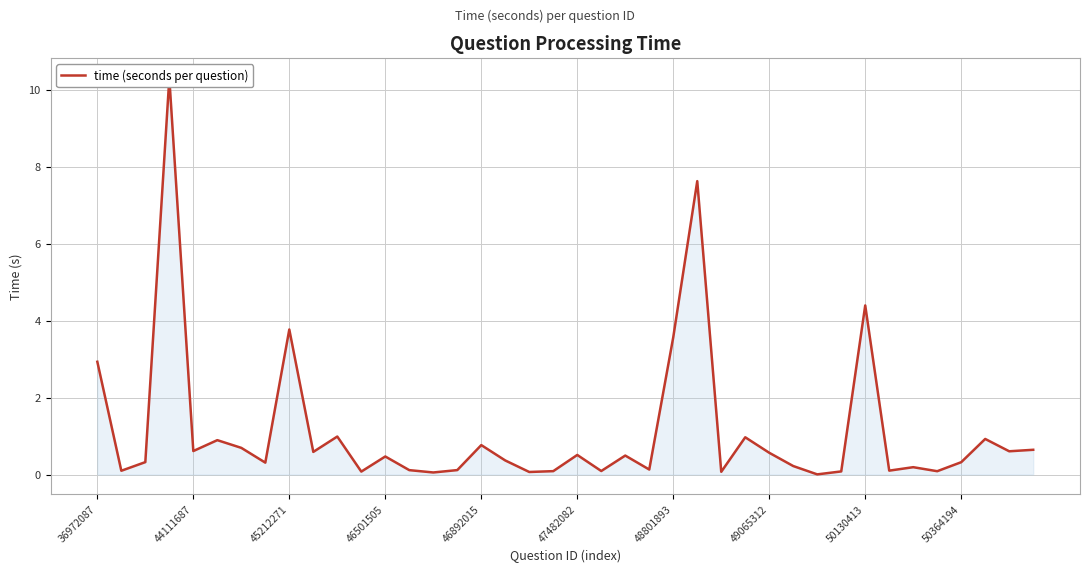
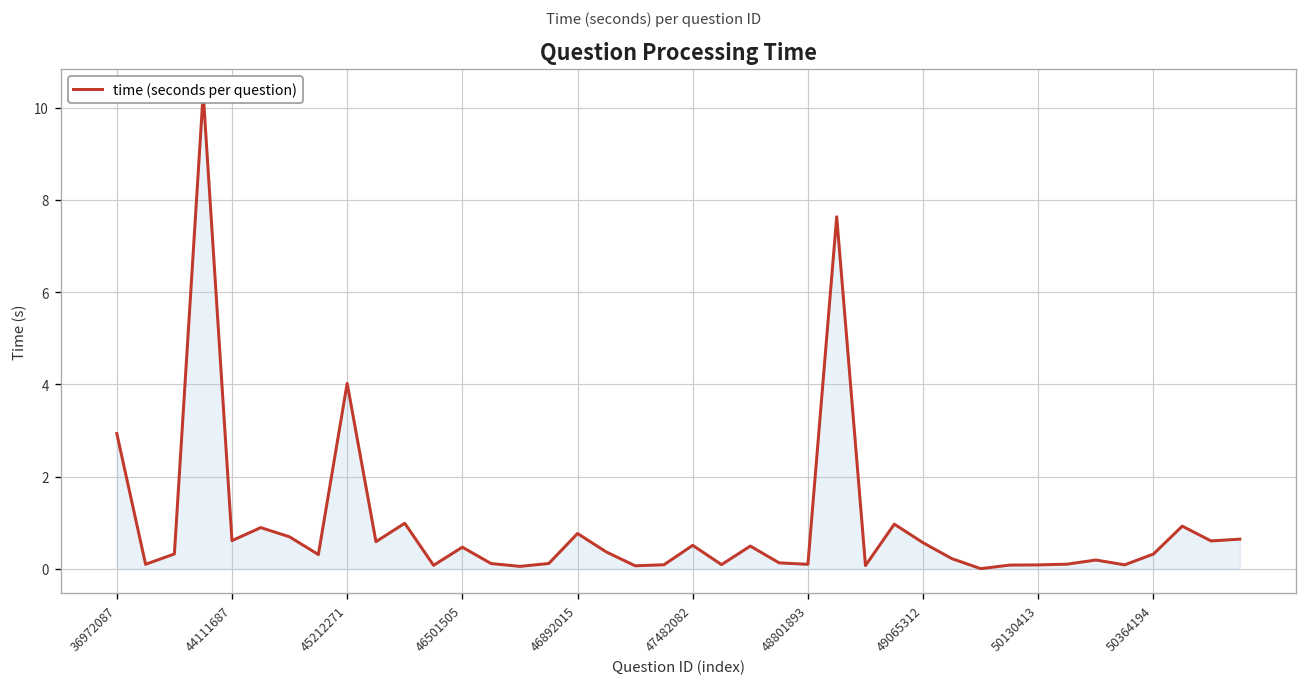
45212271: 3.8 -> 4.0
48801893: 3.6 -> 0.1
50130413: 4.4 -> 0.1
